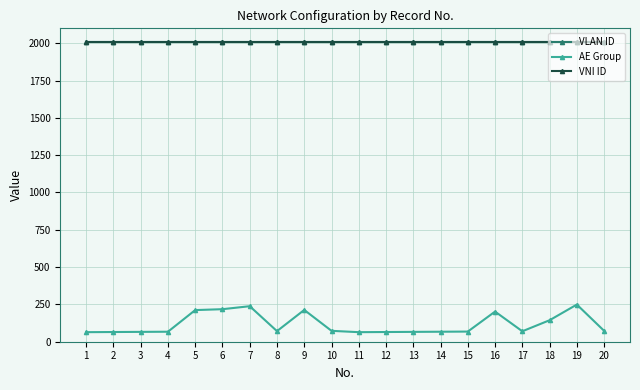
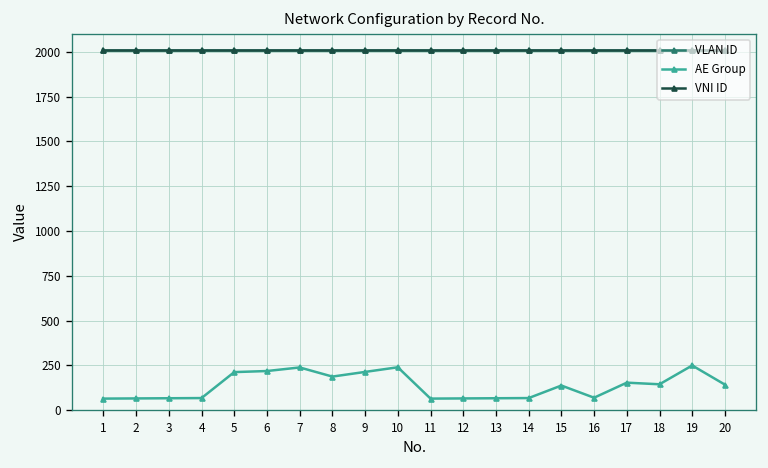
AE Group, 8: 70 -> 190
AE Group, 10: 70 -> 240
AE Group, 15: 70 -> 140
AE Group, 16: 200 -> 70
AE Group, 17: 70 -> 150
AE Group, 20: 70 -> 140
